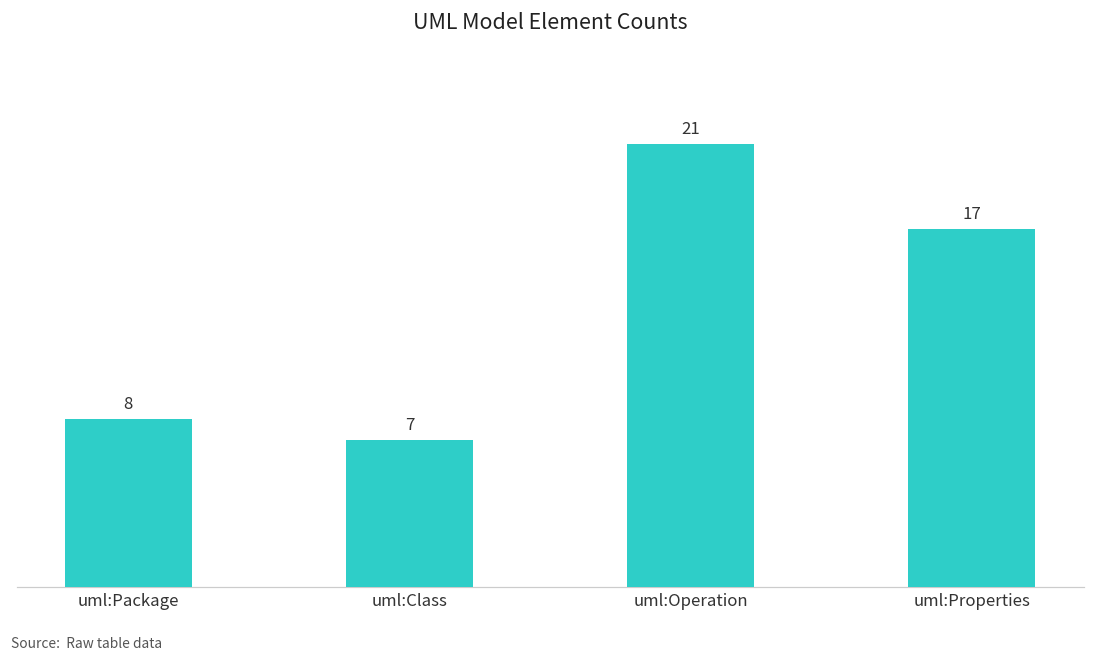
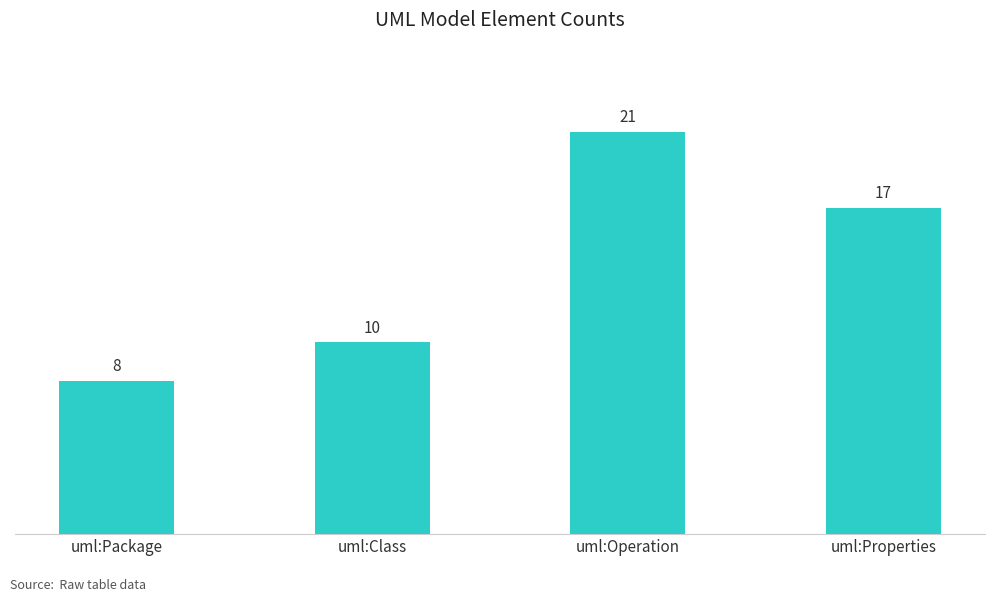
uml:Class: 7 -> 10
